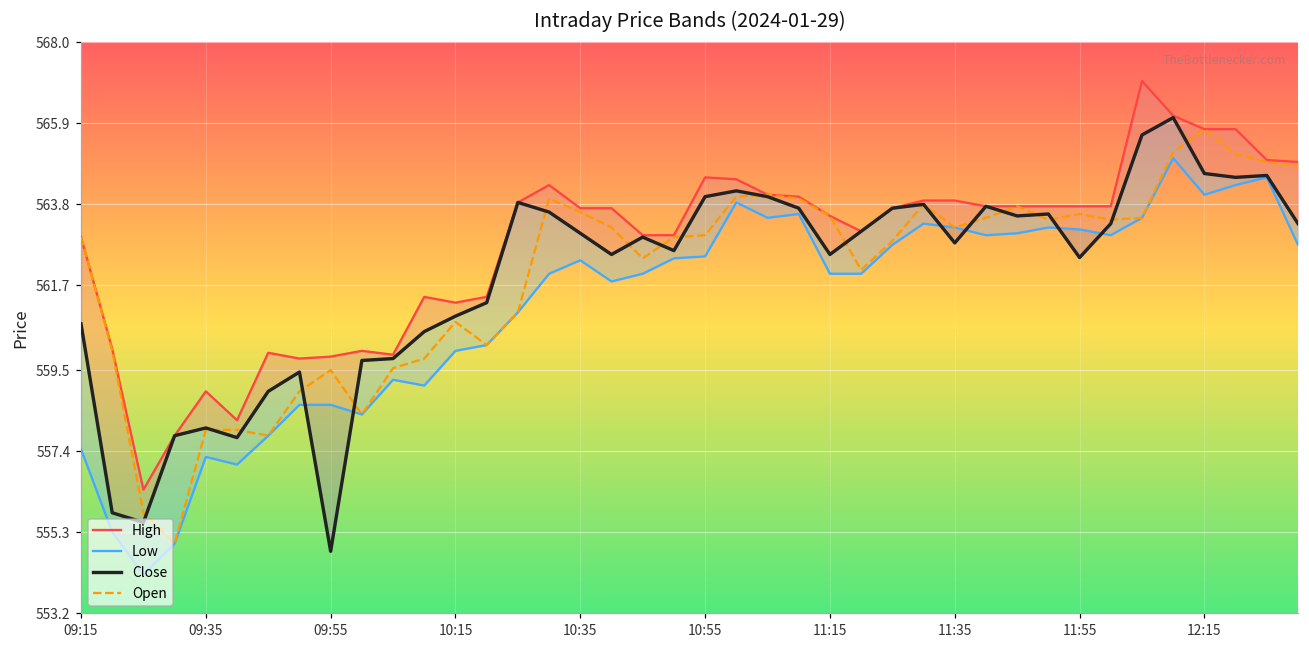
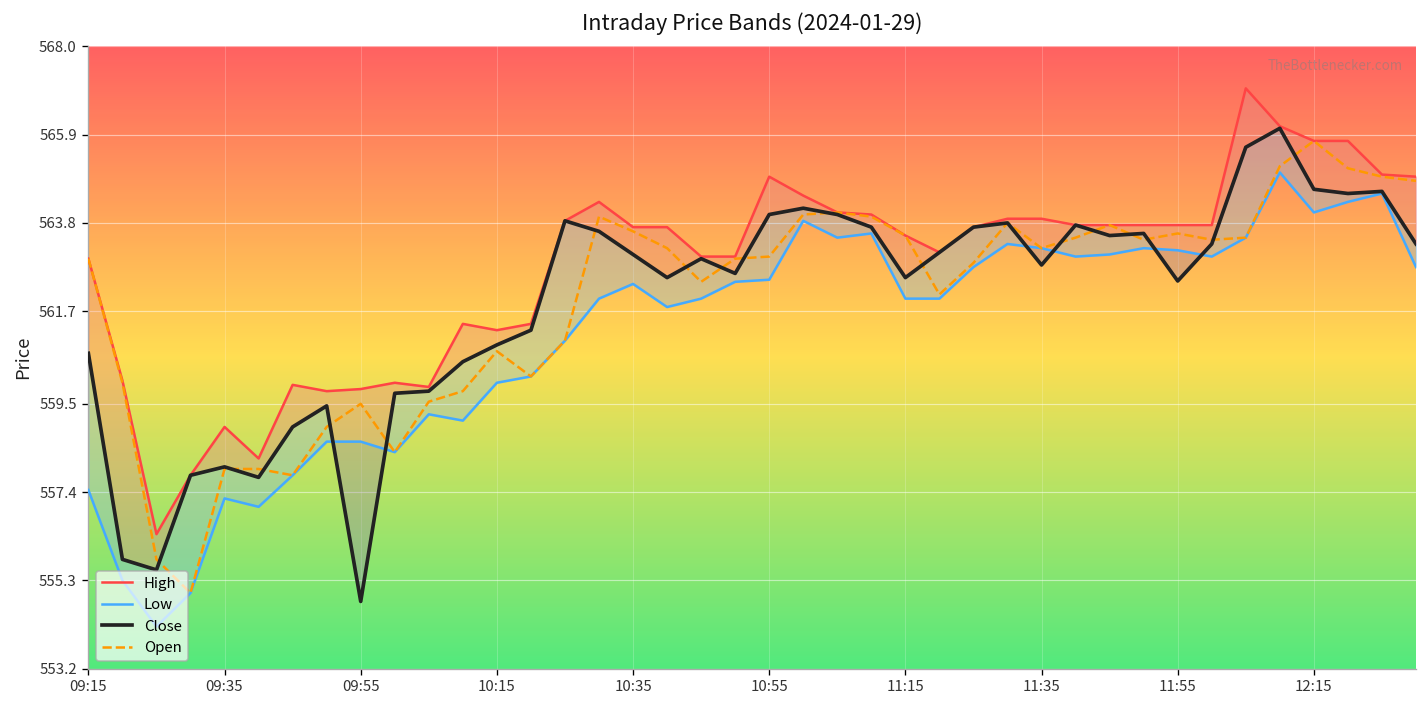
High, 10:55: 564.5 -> 564.9
